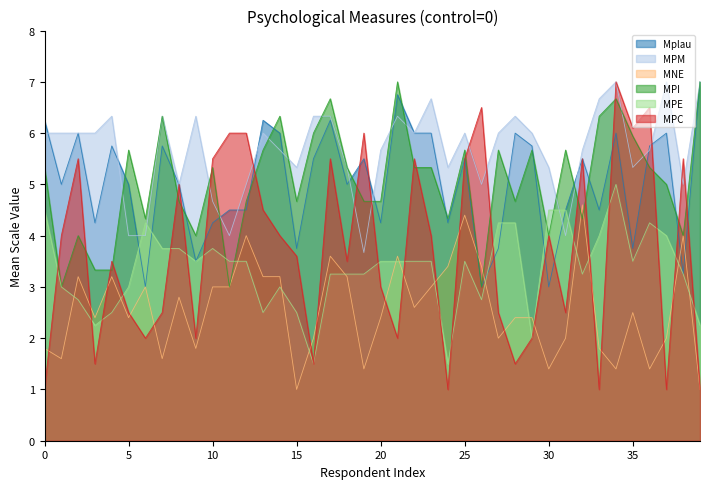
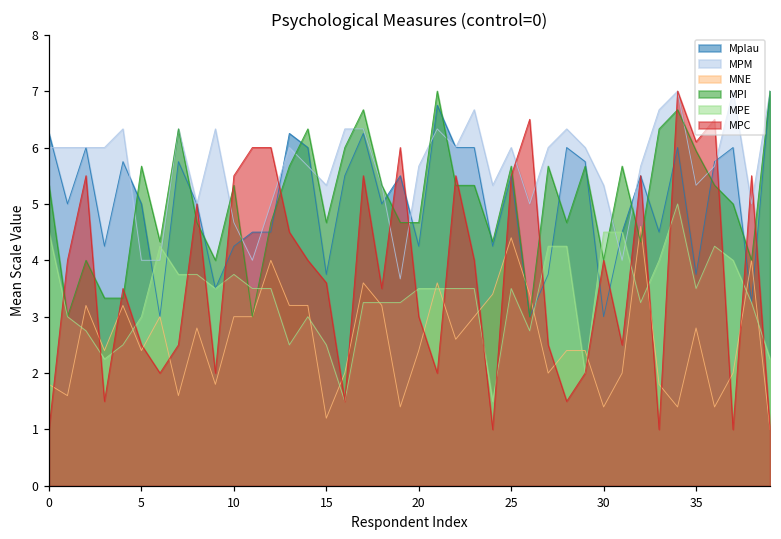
MNE, 15: 1.0 -> 1.2
MNE, 35: 2.5 -> 2.8
